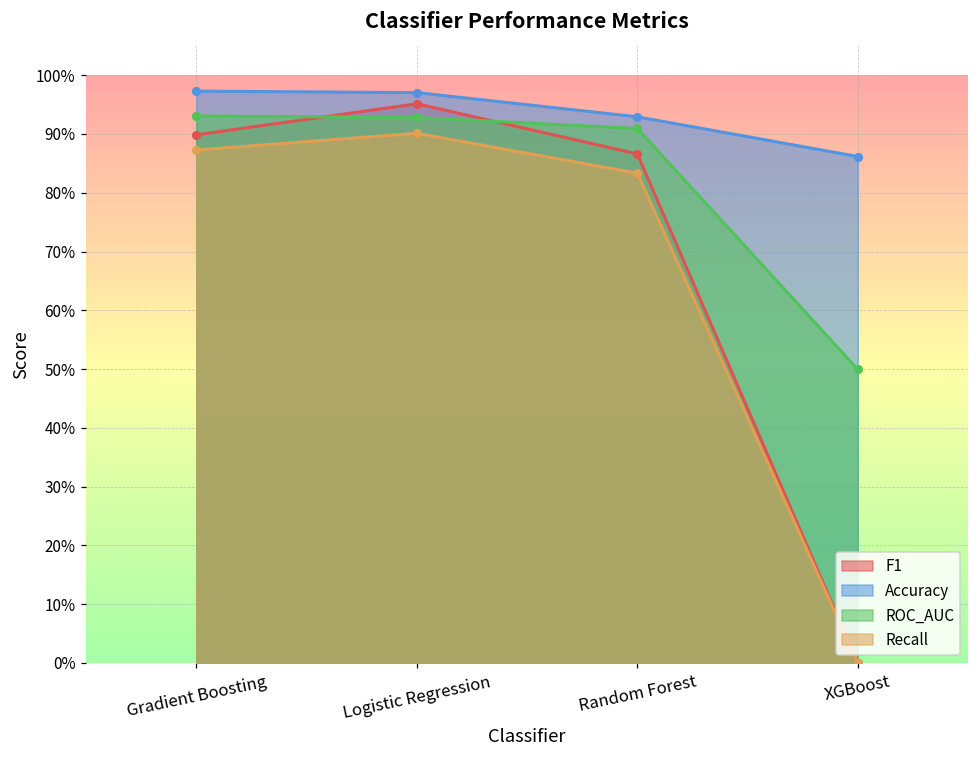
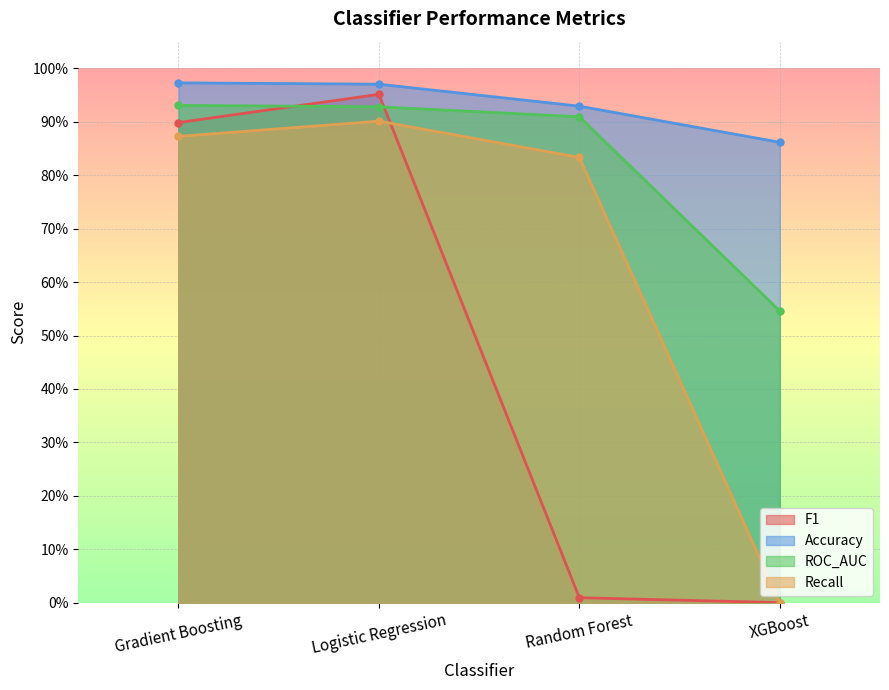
F1, Random Forest: 87% -> 1%
ROC_AUC, XGBoost: 50% -> 55%
